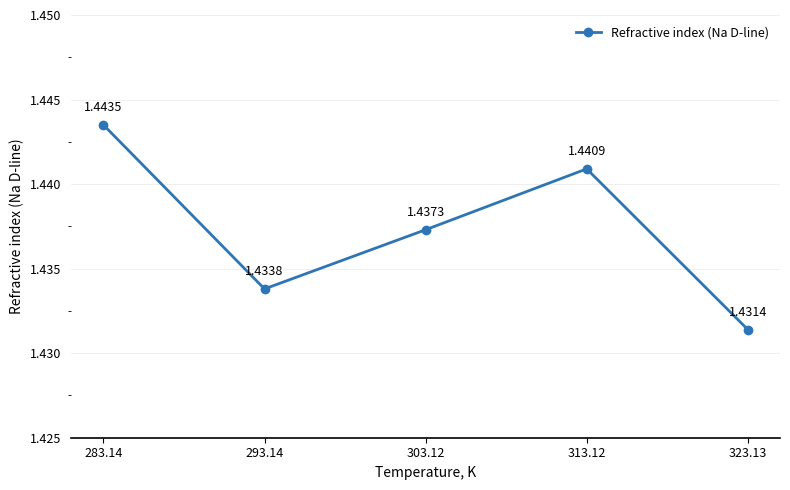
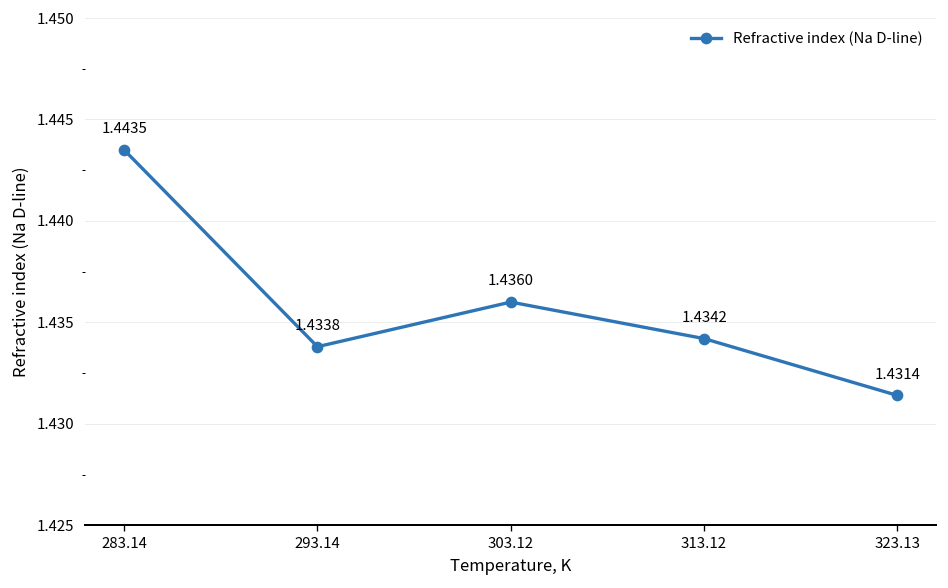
303.12: 1.4373 -> 1.4360
313.12: 1.4409 -> 1.4342
